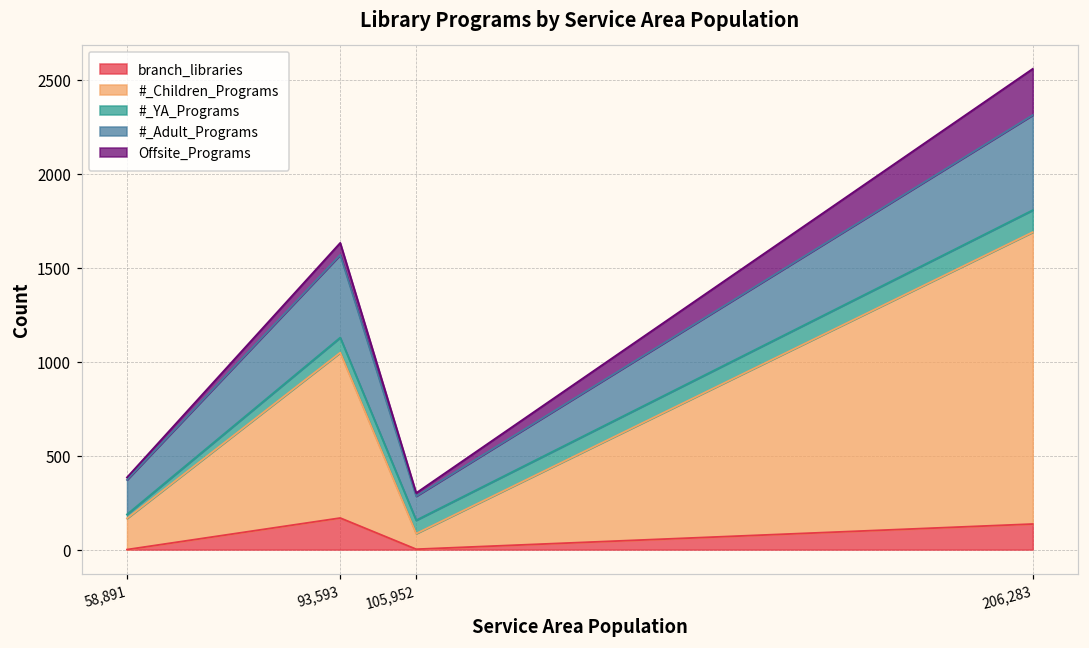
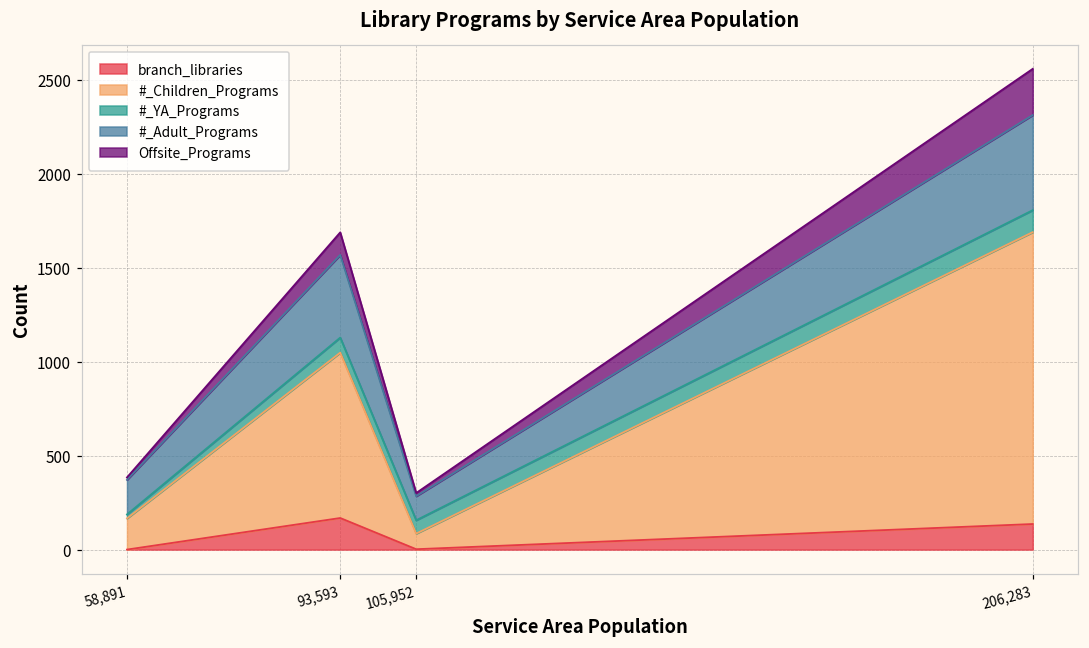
Offsite_Programs, 93,593: 60 -> 120
